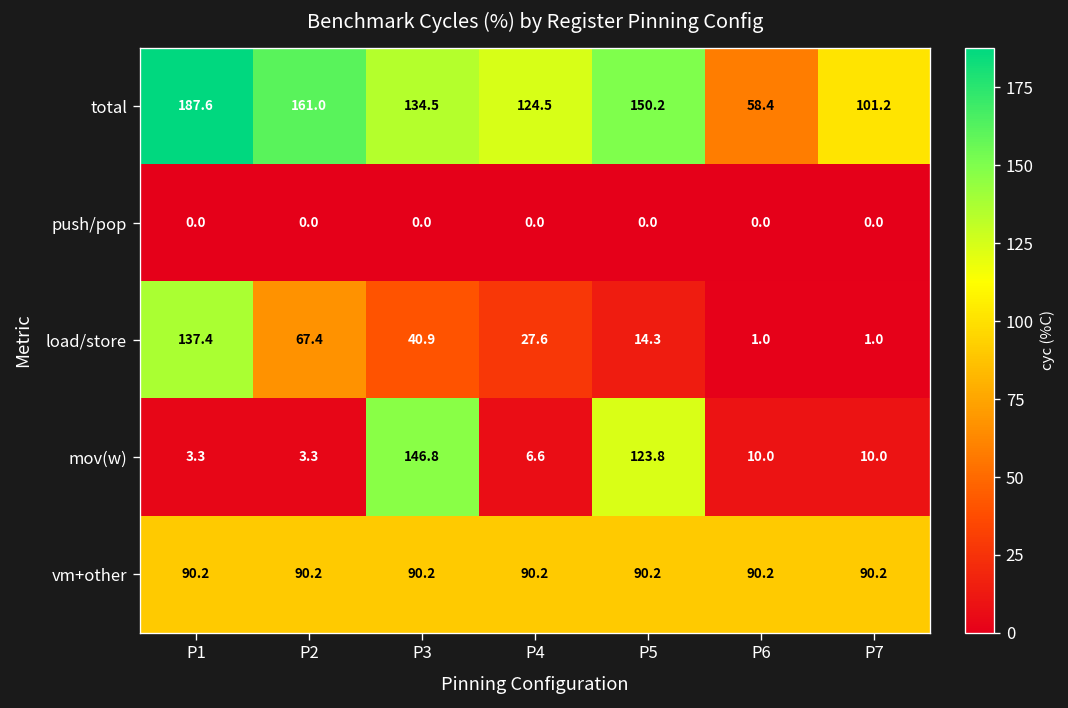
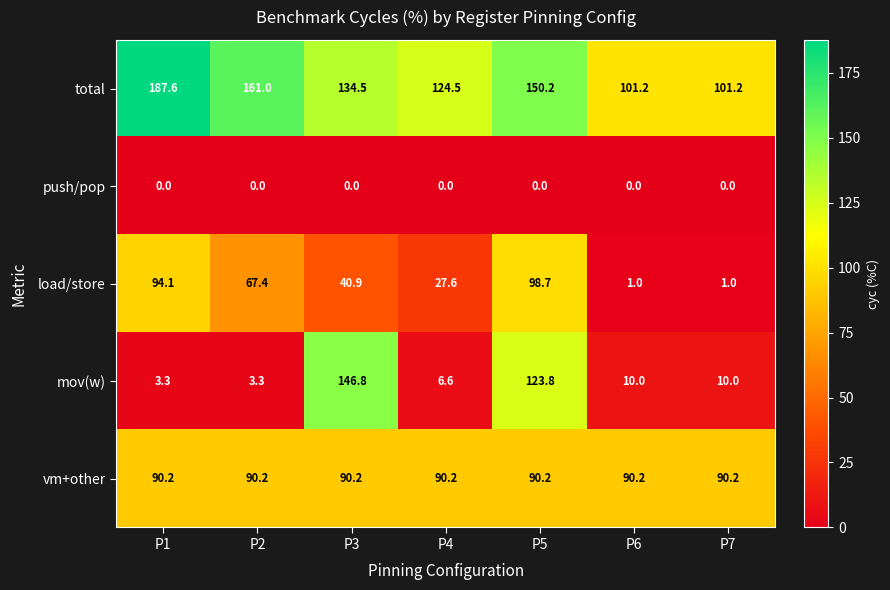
total, P6: 58.4 -> 101.2
load/store, P1: 137.4 -> 94.1
load/store, P5: 14.3 -> 98.7
